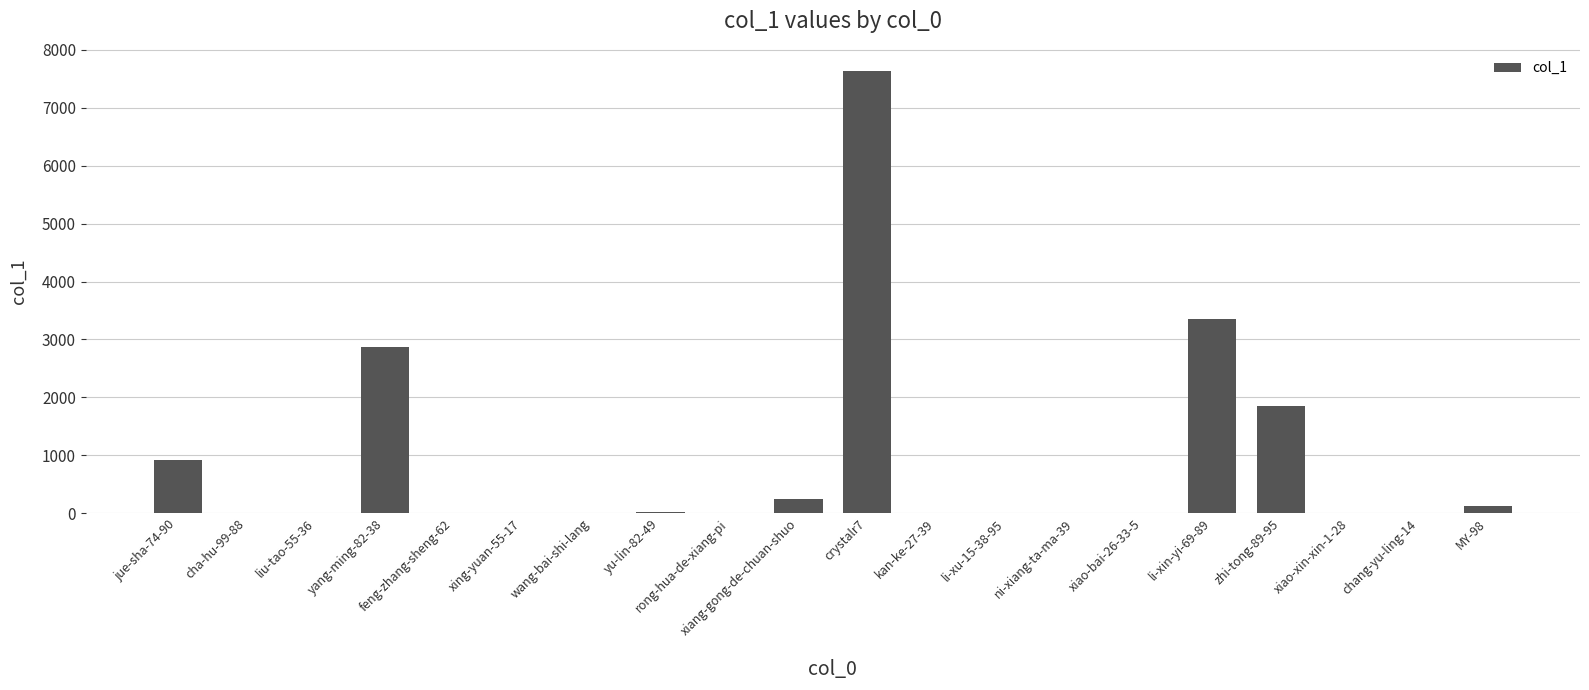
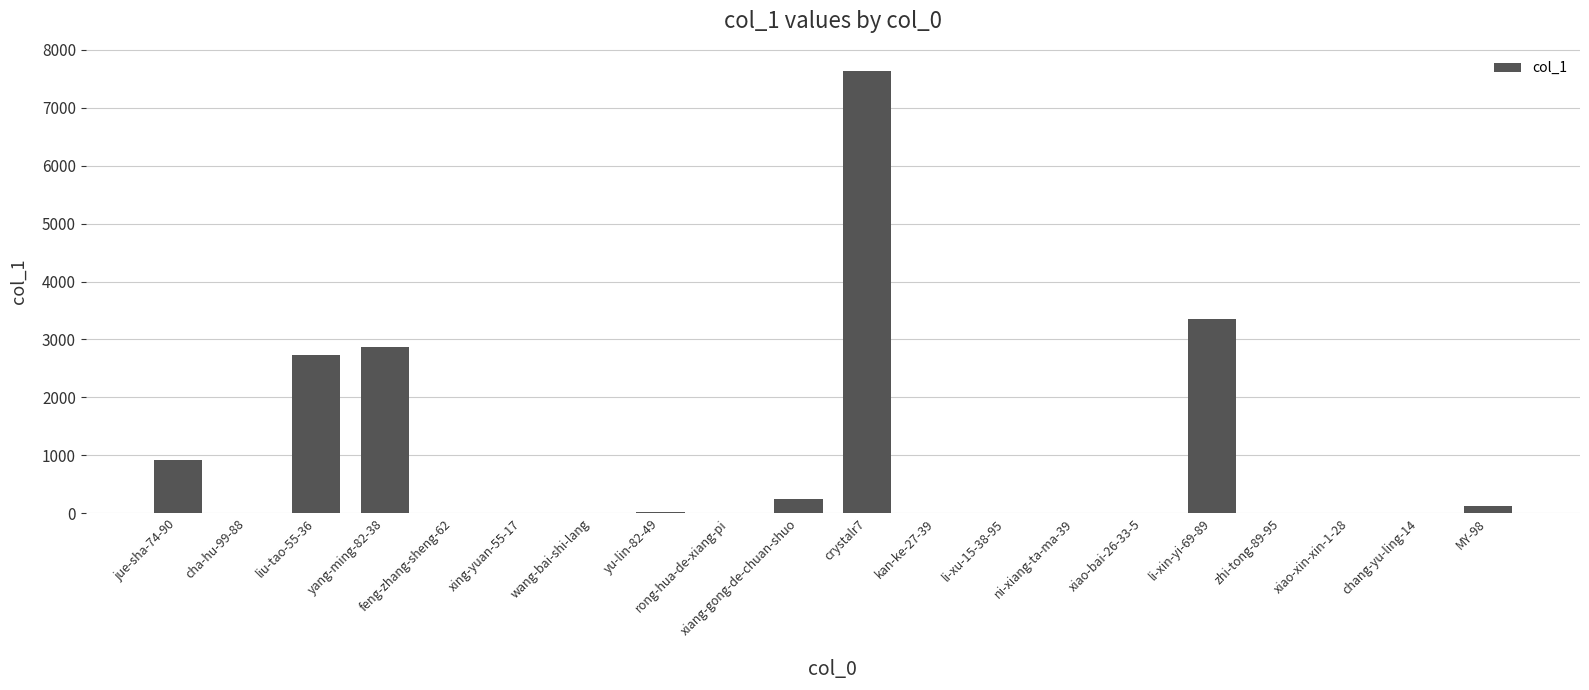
liu-tao-55-36: 0 -> 2700
zhi-tong-89-95: 1800 -> 0
